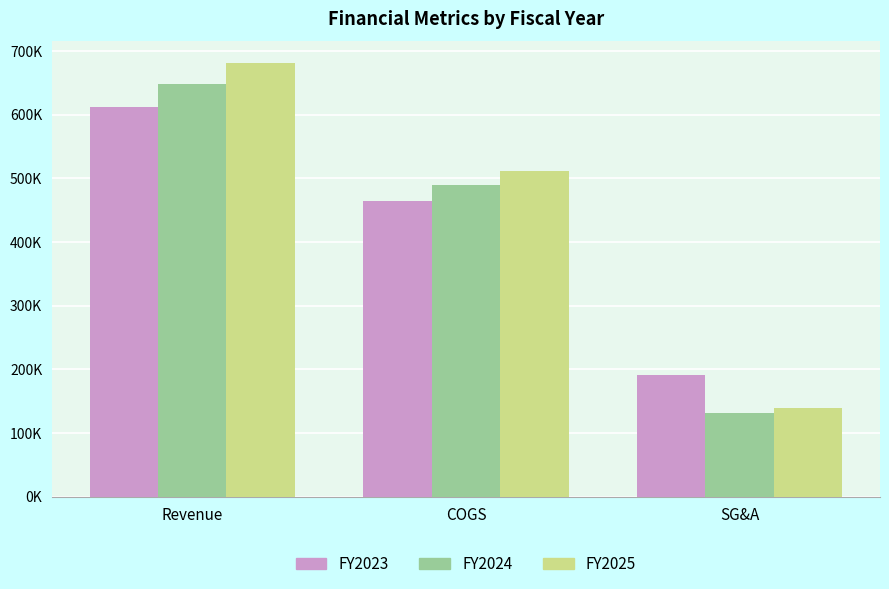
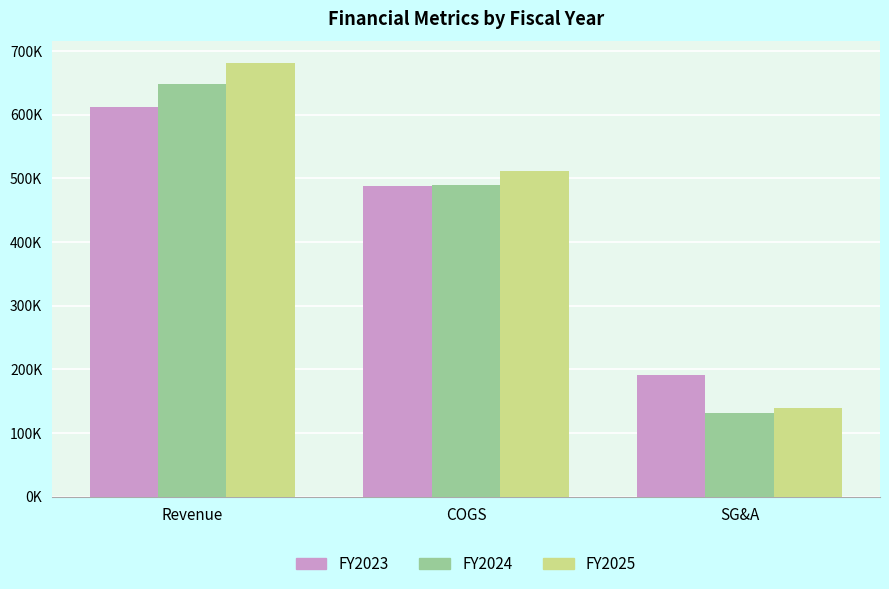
FY2023, COGS: 460000 -> 490000
